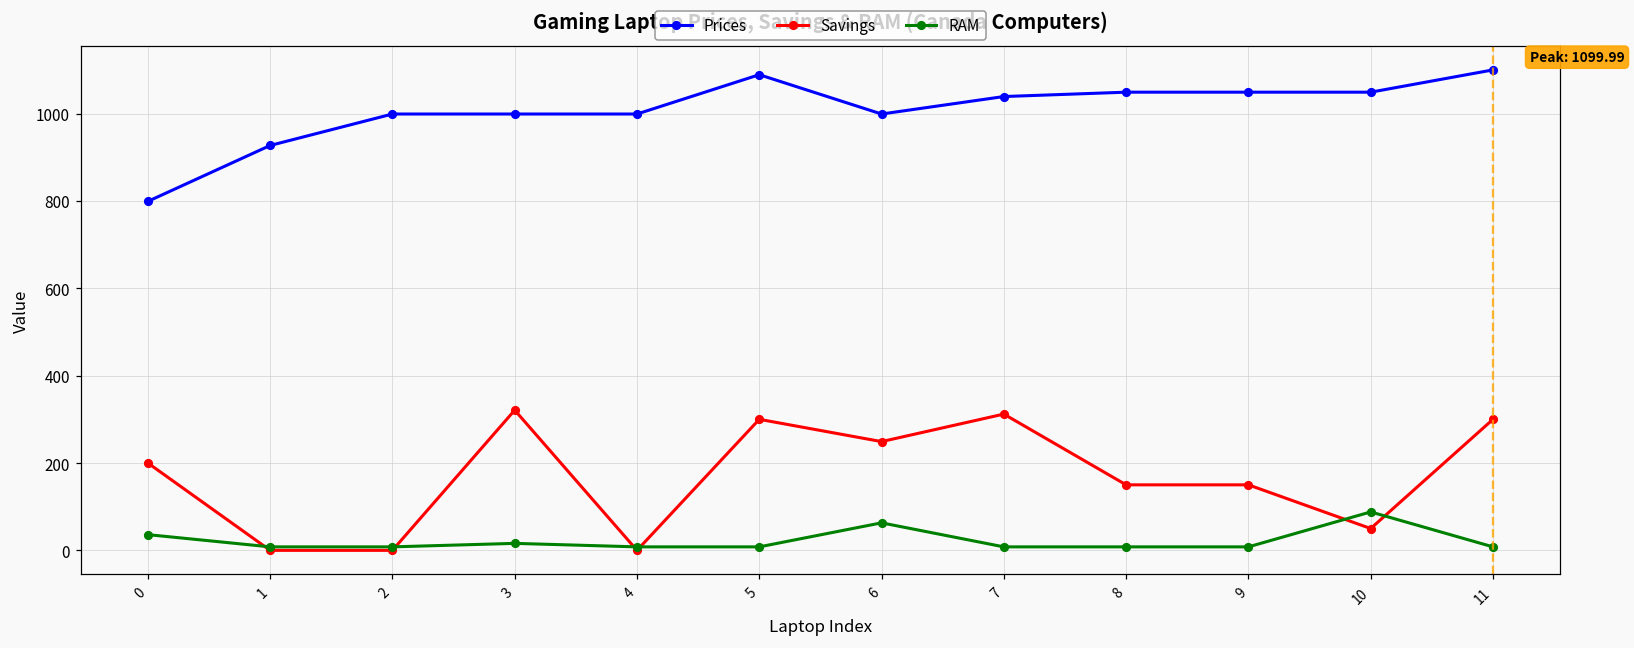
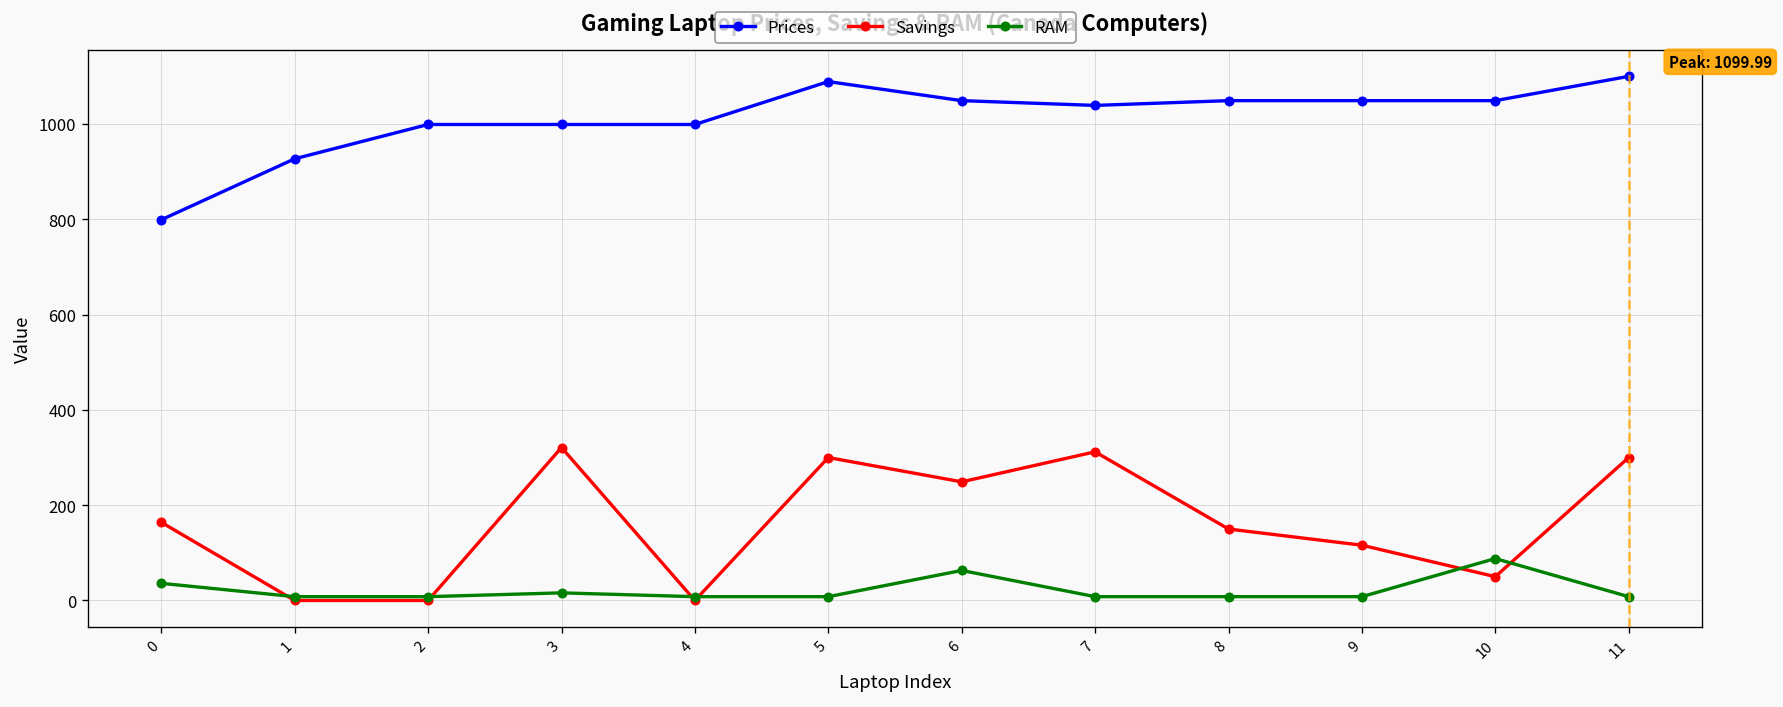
Savings, 0: 200 -> 160
Prices, 6: 1000 -> 1050
Savings, 9: 150 -> 120
